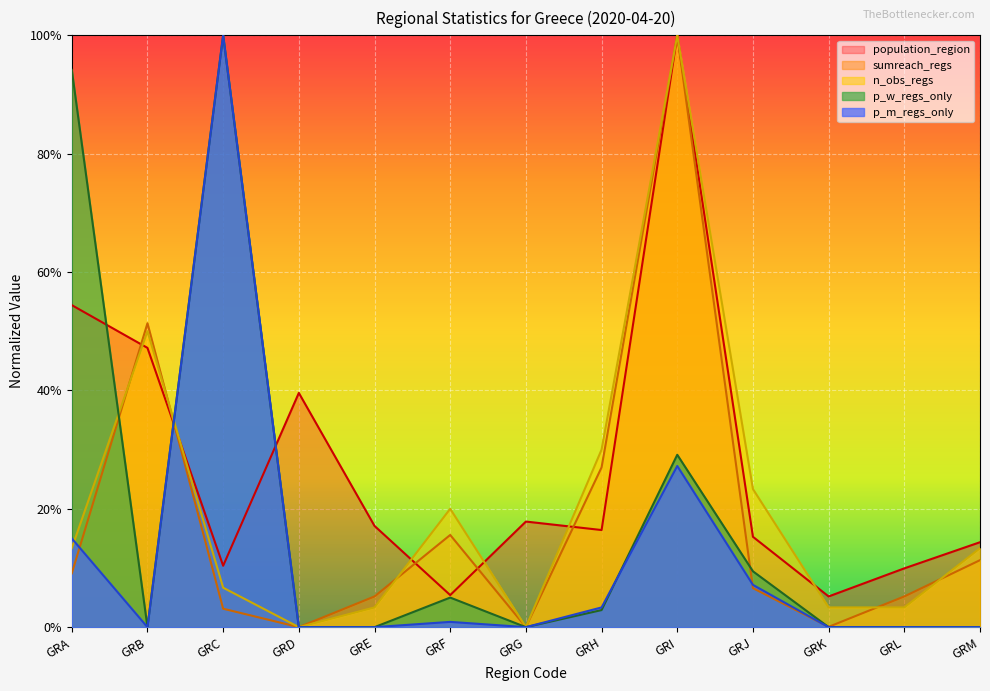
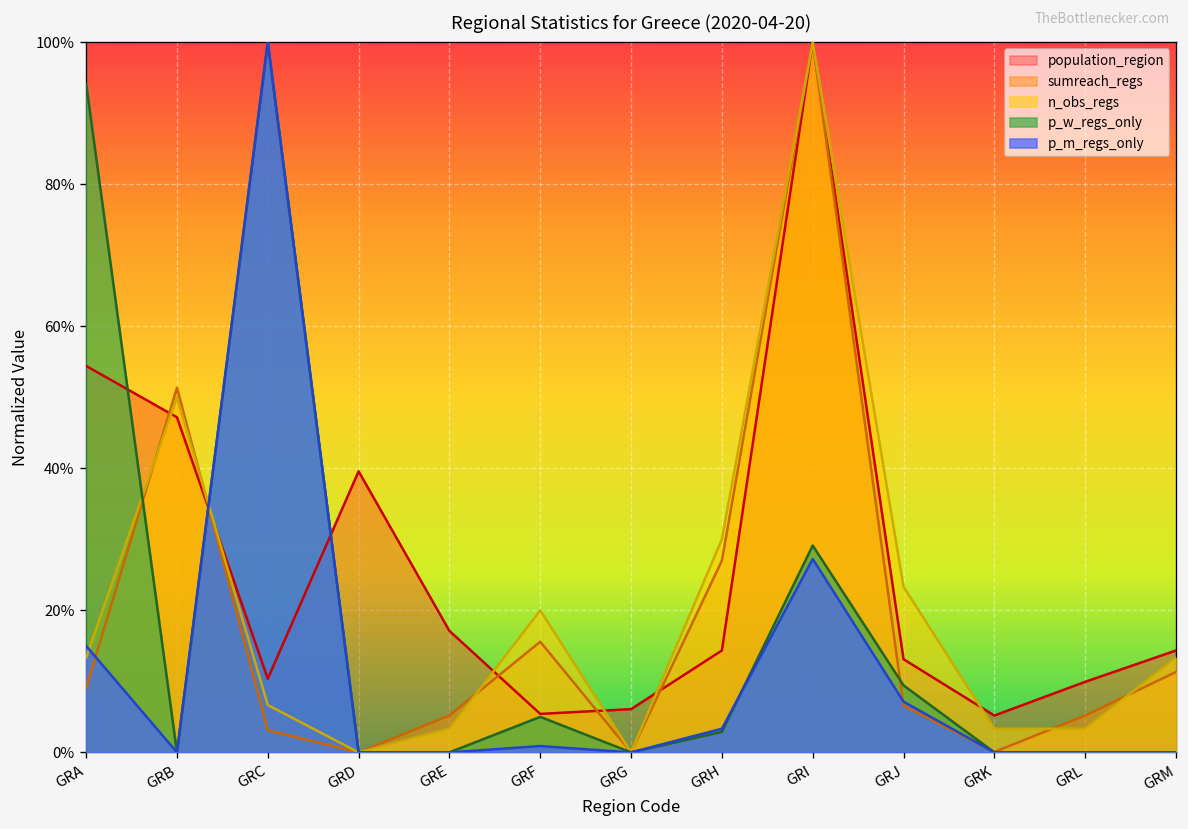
population_region, GRG: 18% -> 6%
population_region, GRH: 16% -> 14%
population_region, GRJ: 15% -> 13%
